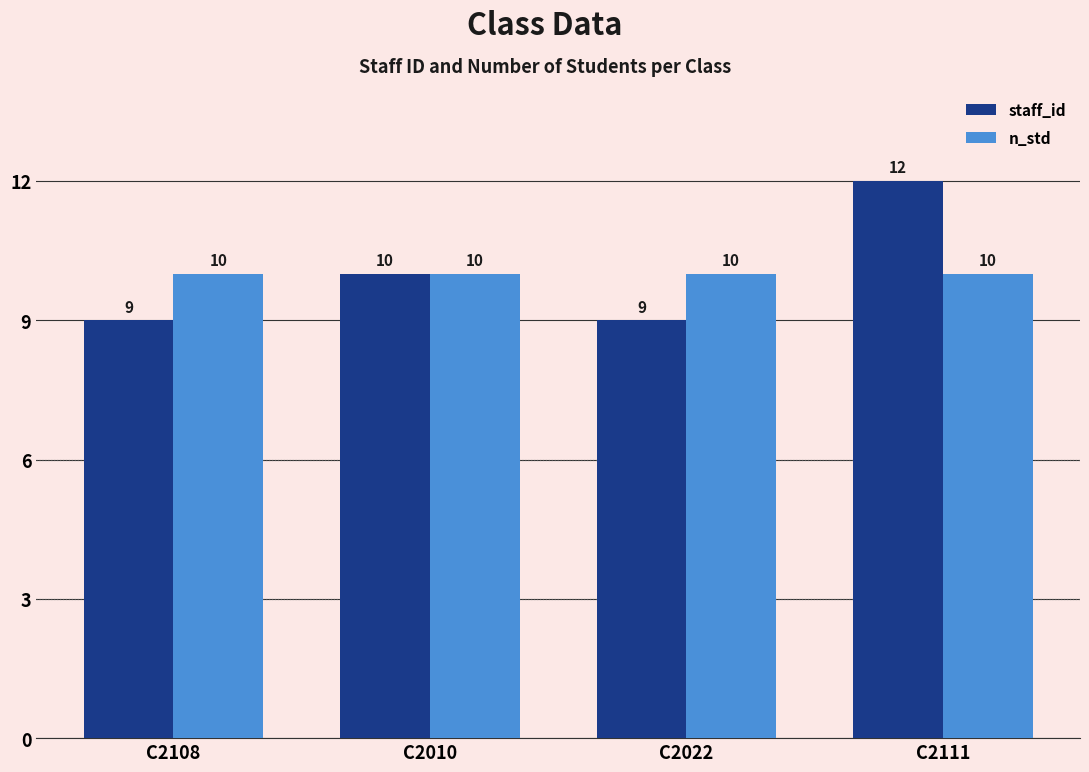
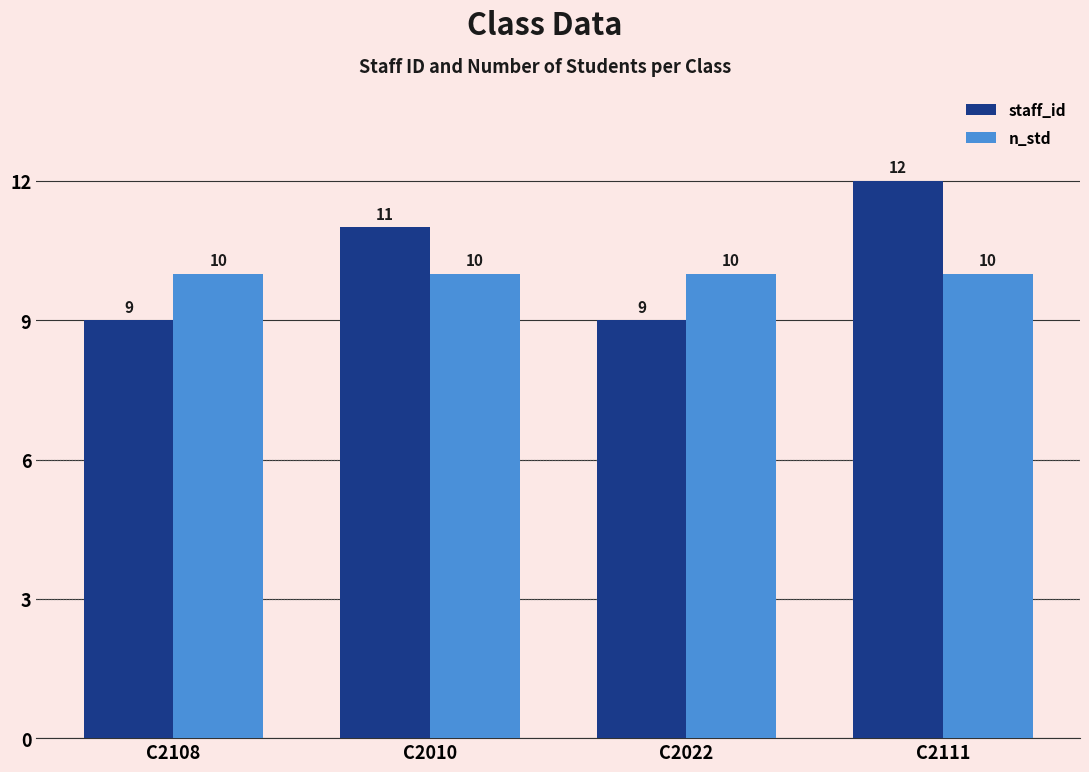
staff_id, C2010: 10 -> 11
